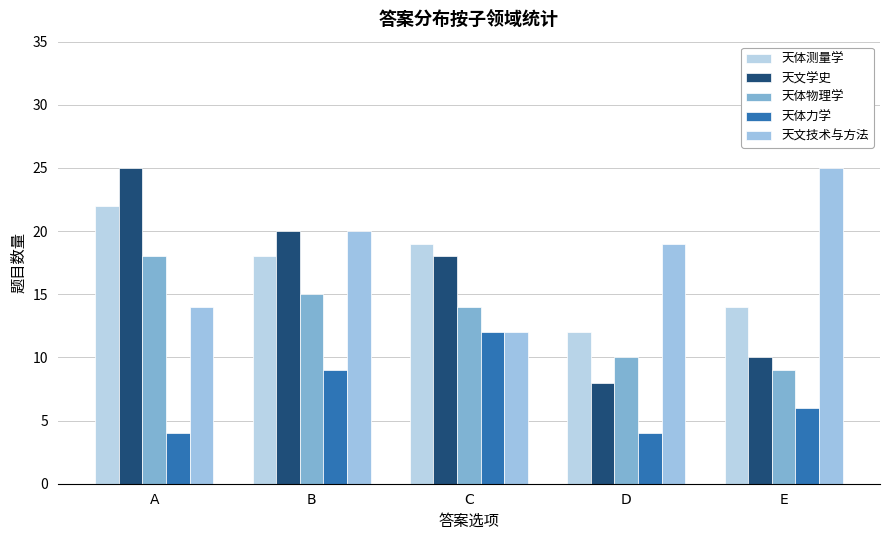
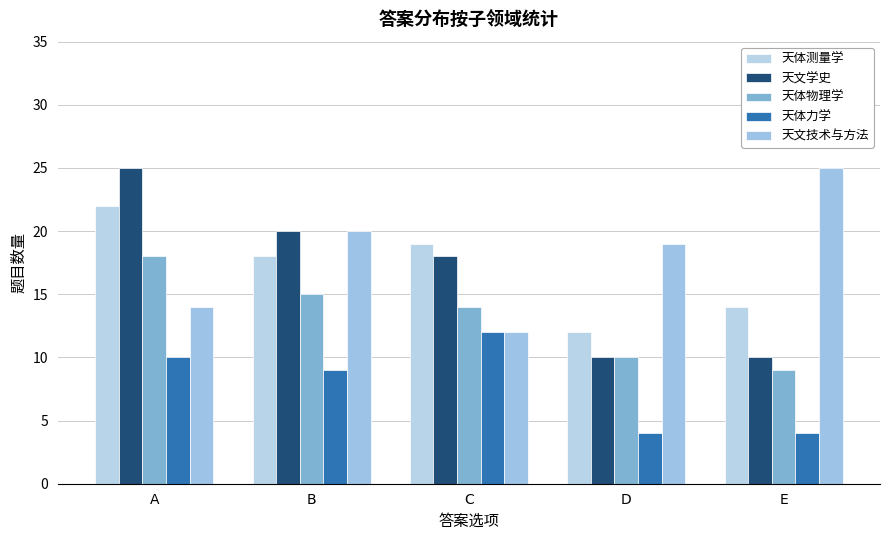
天体力学, A: 4 -> 10
天文学史, D: 8 -> 10
天体力学, E: 6 -> 4
